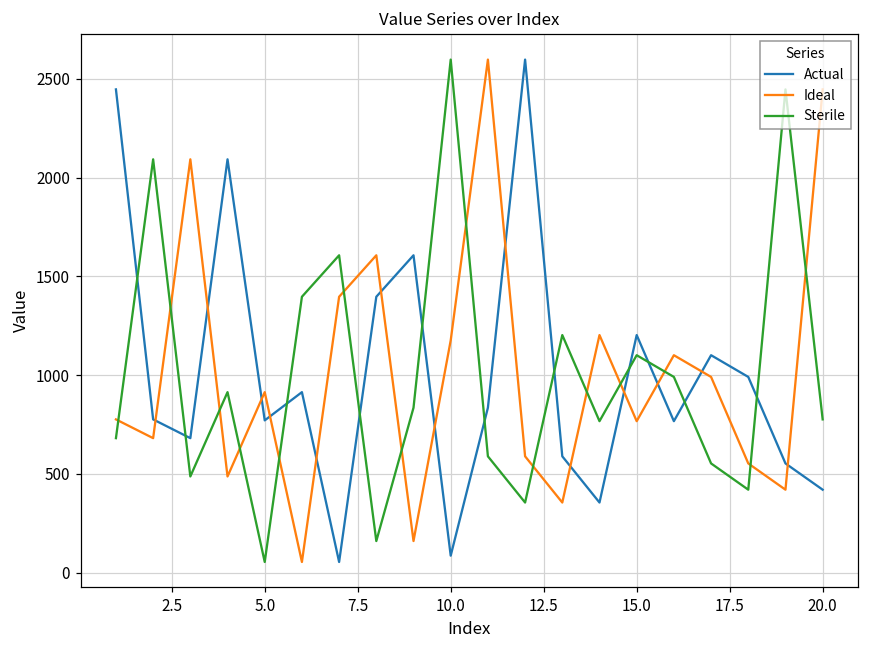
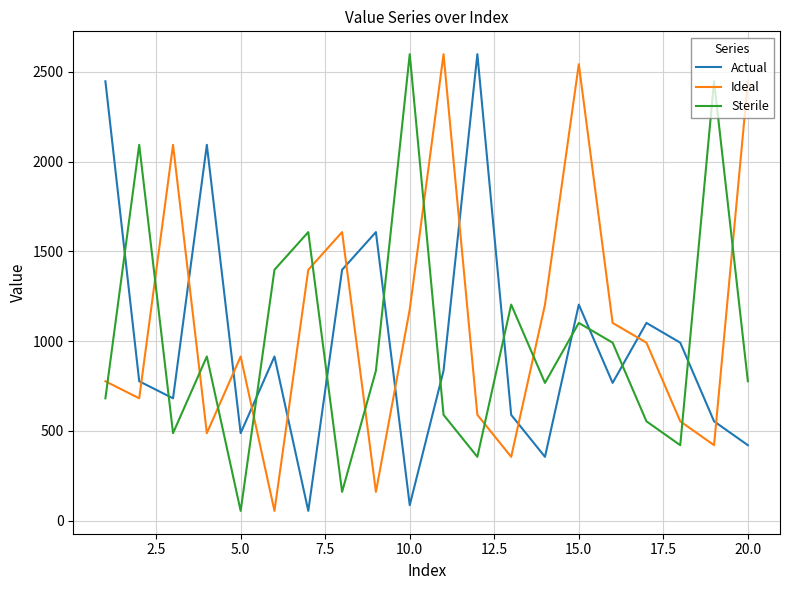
Actual, 5.0: 770 -> 490
Ideal, 15.0: 770 -> 2540
